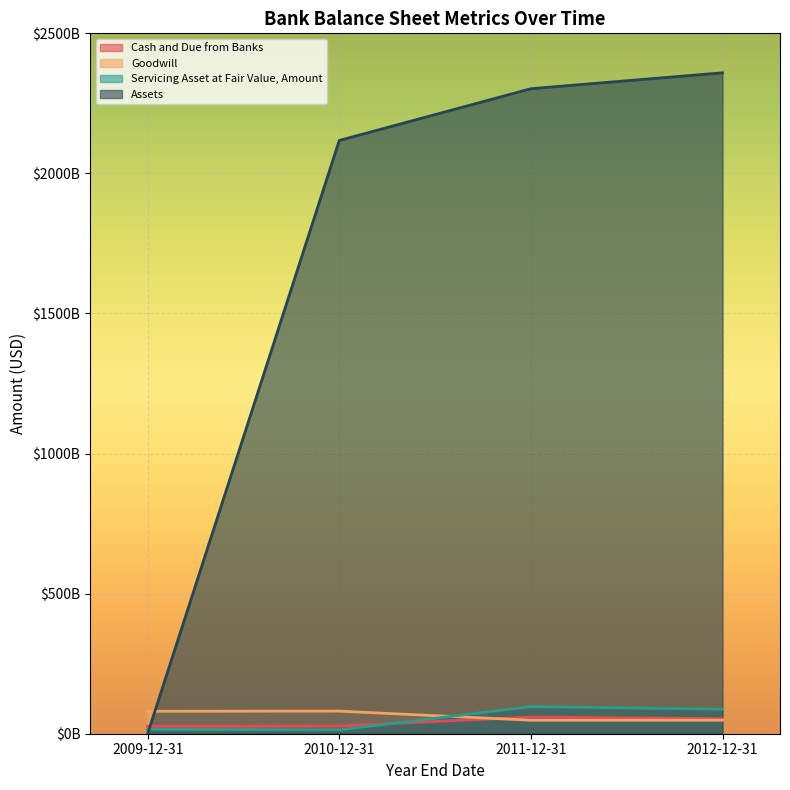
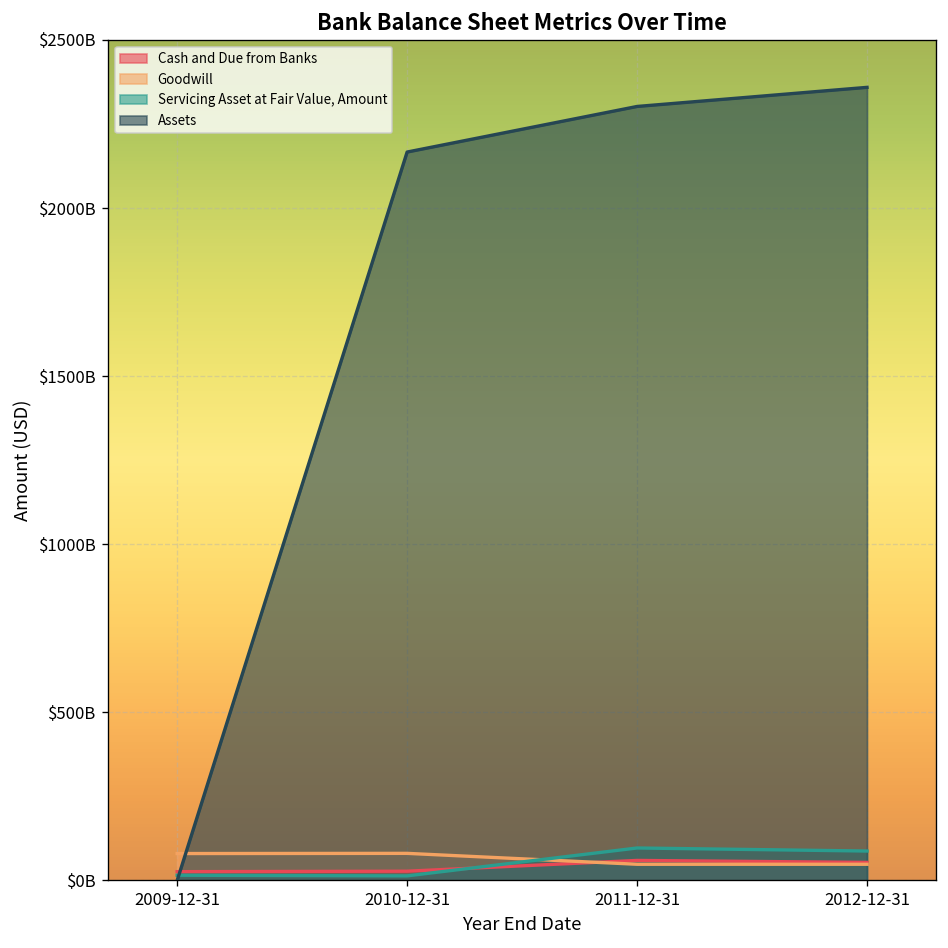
Assets, 2010-12-31: $2120000000000 -> $2170000000000
